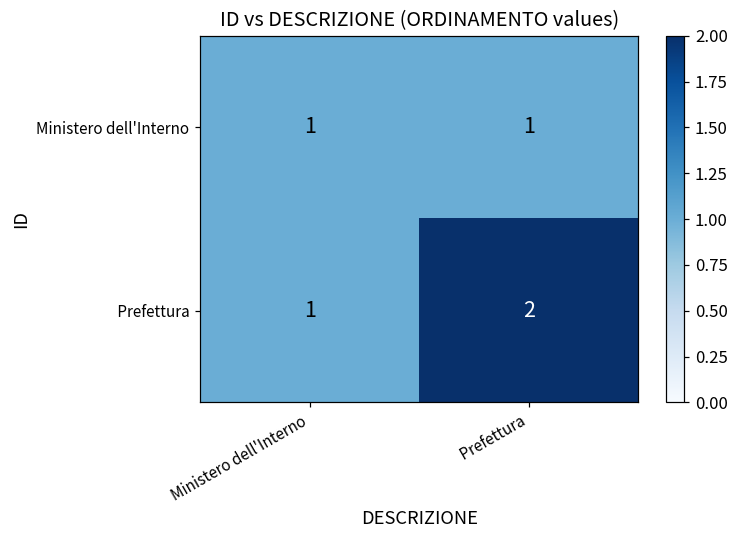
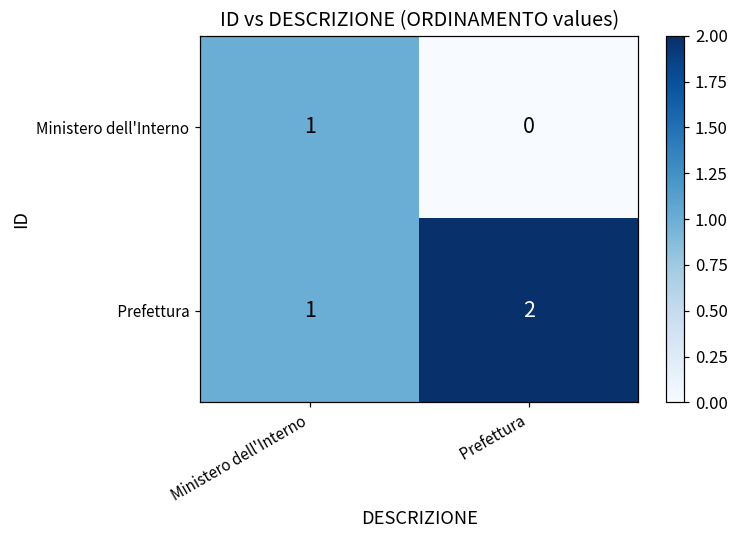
Ministero dell'Interno, Prefettura: 1 -> 0
